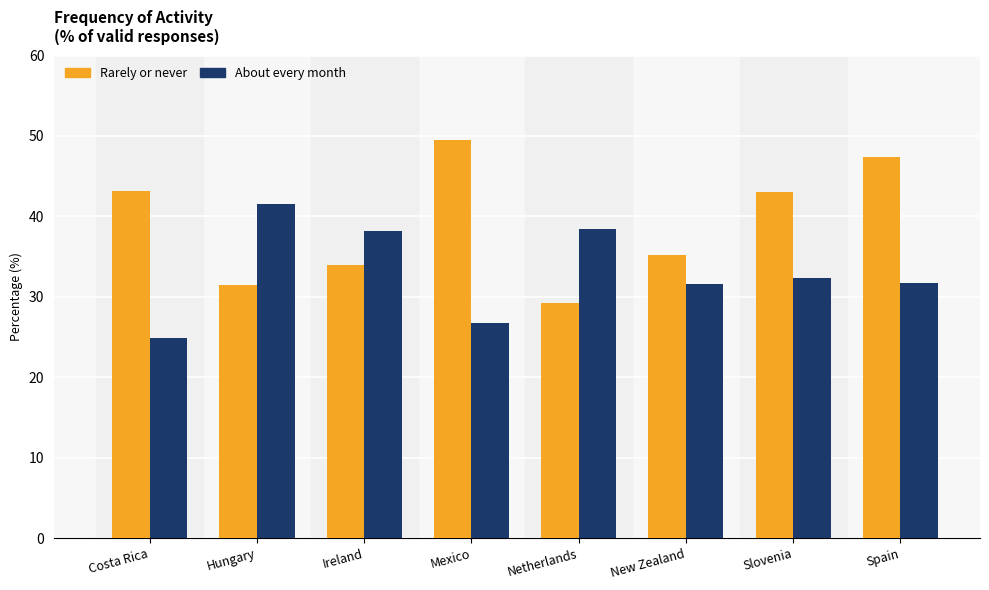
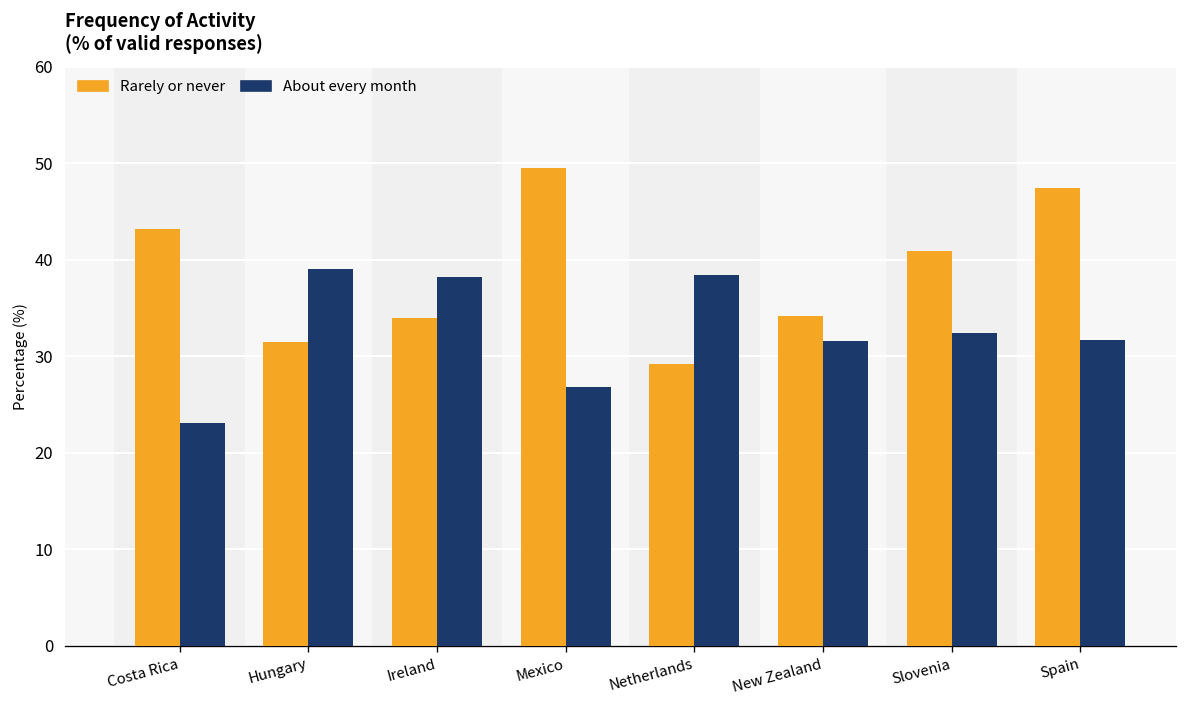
About every month, Costa Rica: 25 -> 23
About every month, Hungary: 42 -> 39
Rarely or never, New Zealand: 35 -> 34
Rarely or never, Slovenia: 43 -> 41
